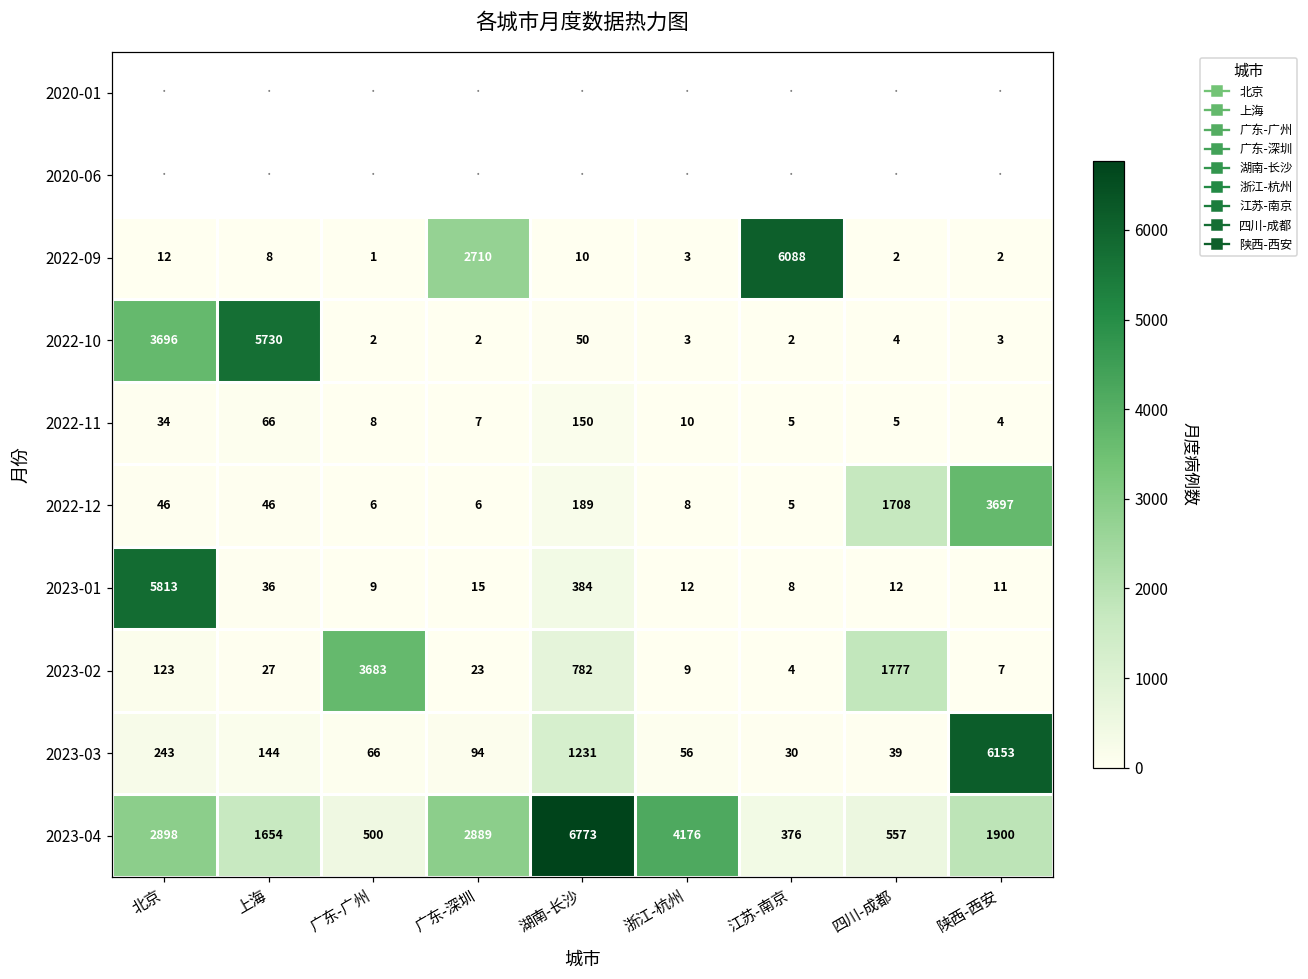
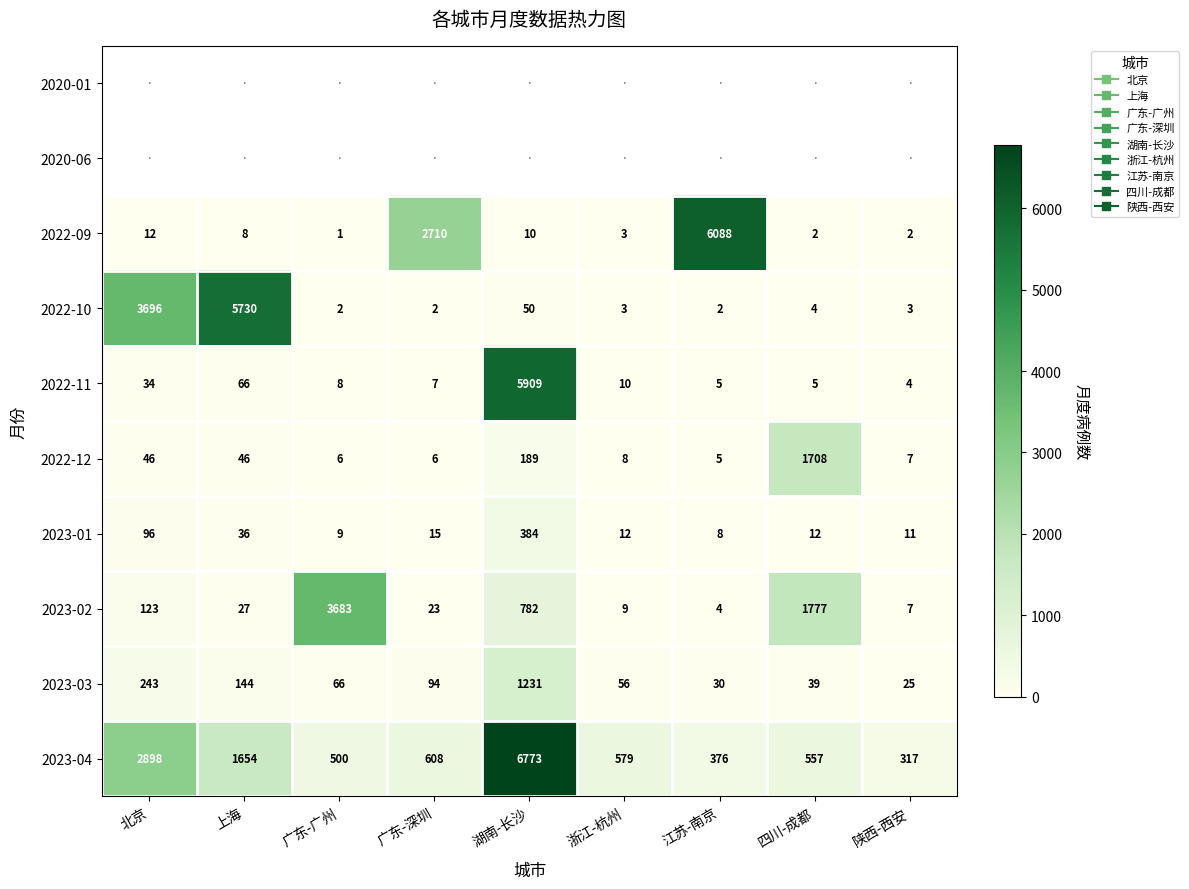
2022-11, 湖南-长沙: 150 -> 5909
2022-12, 陕西-西安: 3697 -> 7
2023-01, 北京: 5813 -> 96
2023-03, 陕西-西安: 6153 -> 25
2023-04, 广东-深圳: 2889 -> 608
2023-04, 浙江-杭州: 4176 -> 579
2023-04, 陕西-西安: 1900 -> 317
